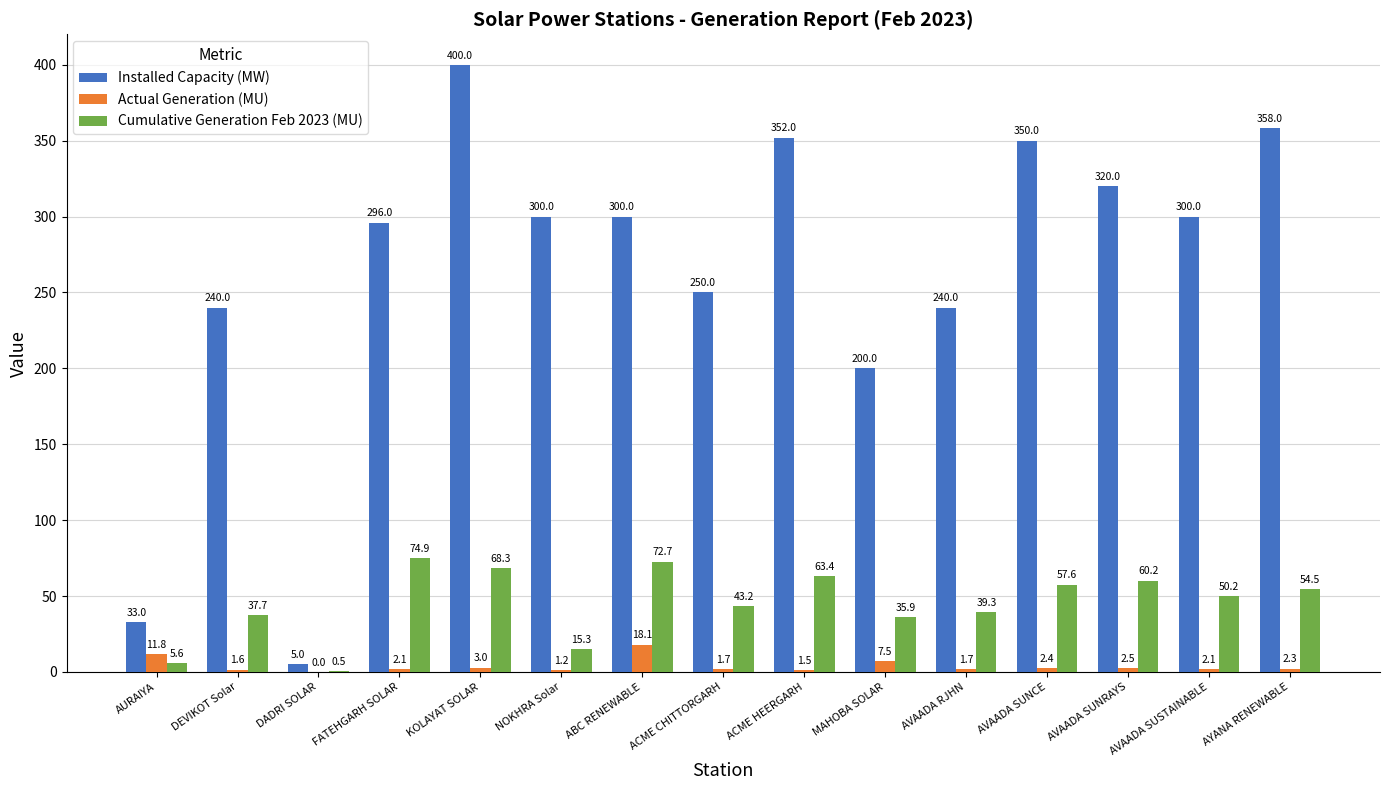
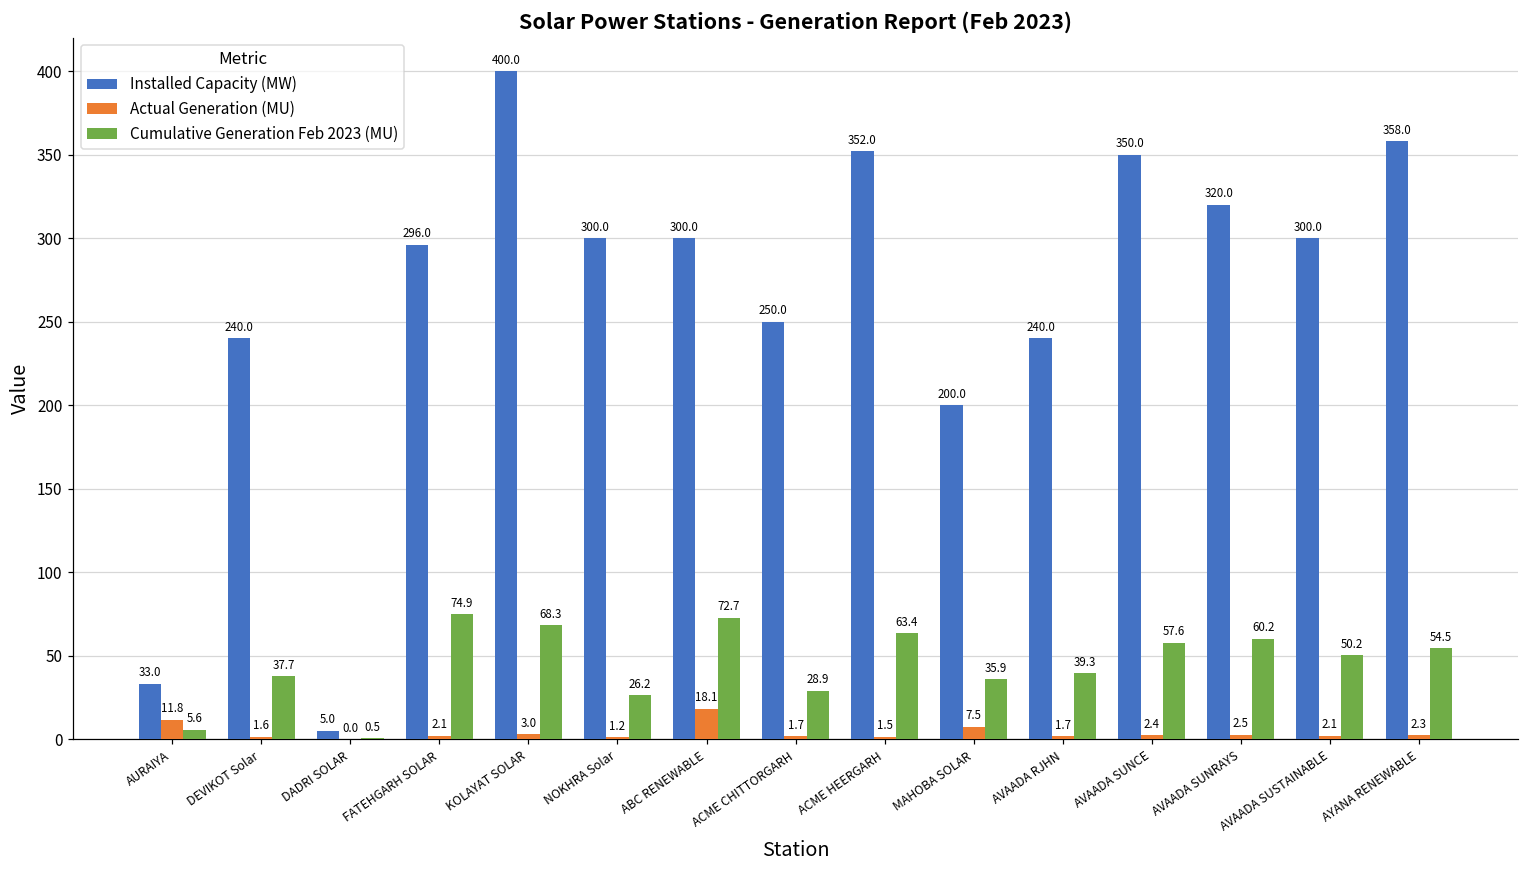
Cumulative Generation Feb 2023 (MU), NOKHRA Solar: 15.3 -> 26.2
Cumulative Generation Feb 2023 (MU), ACME CHITTORGARH: 43.2 -> 28.9
